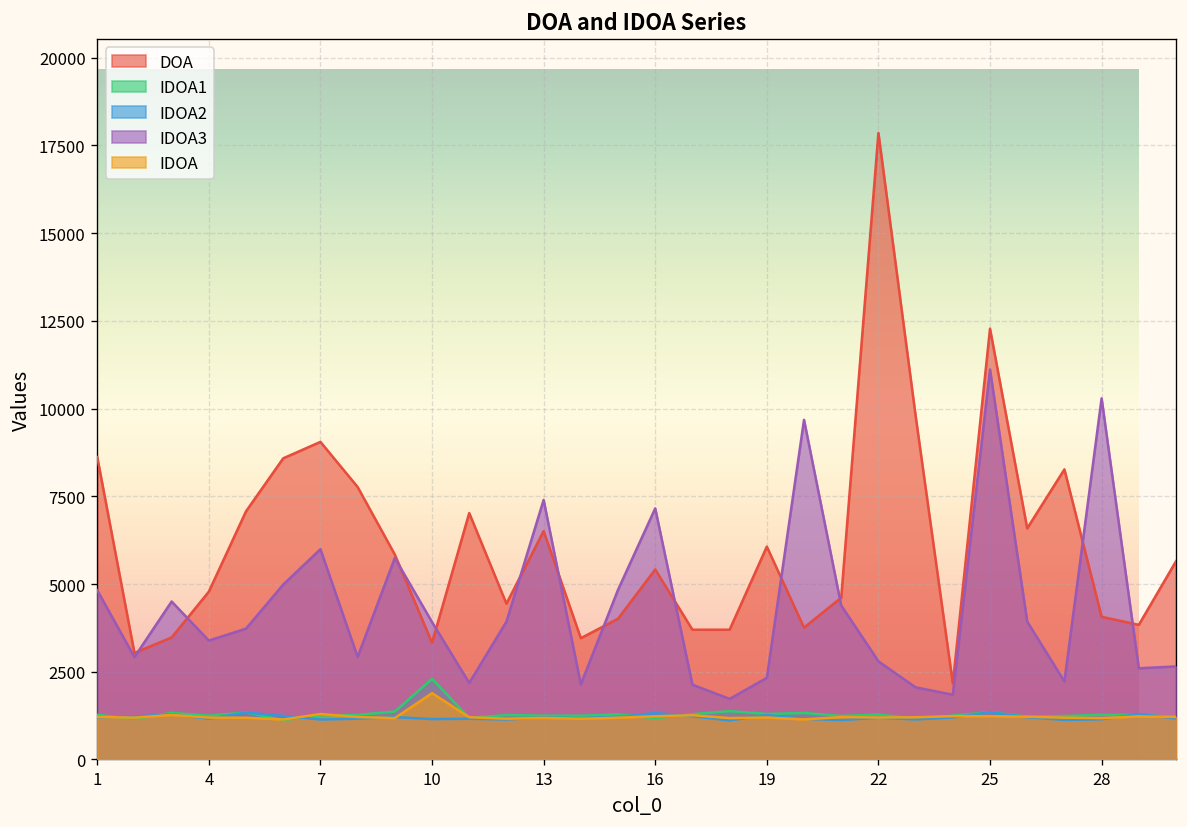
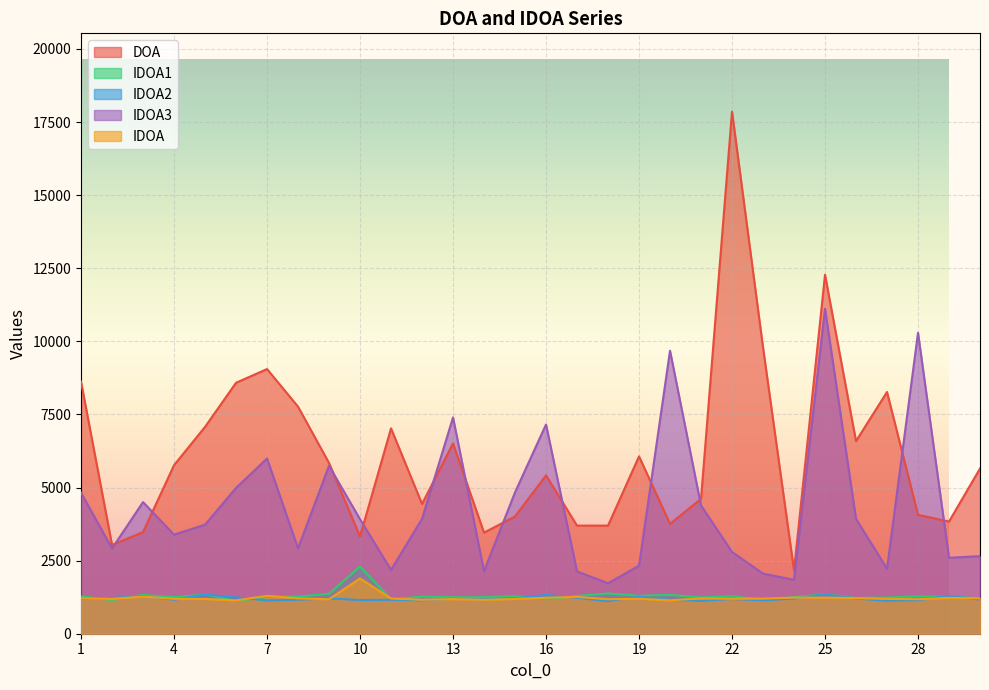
DOA, 4: 4800 -> 5800
